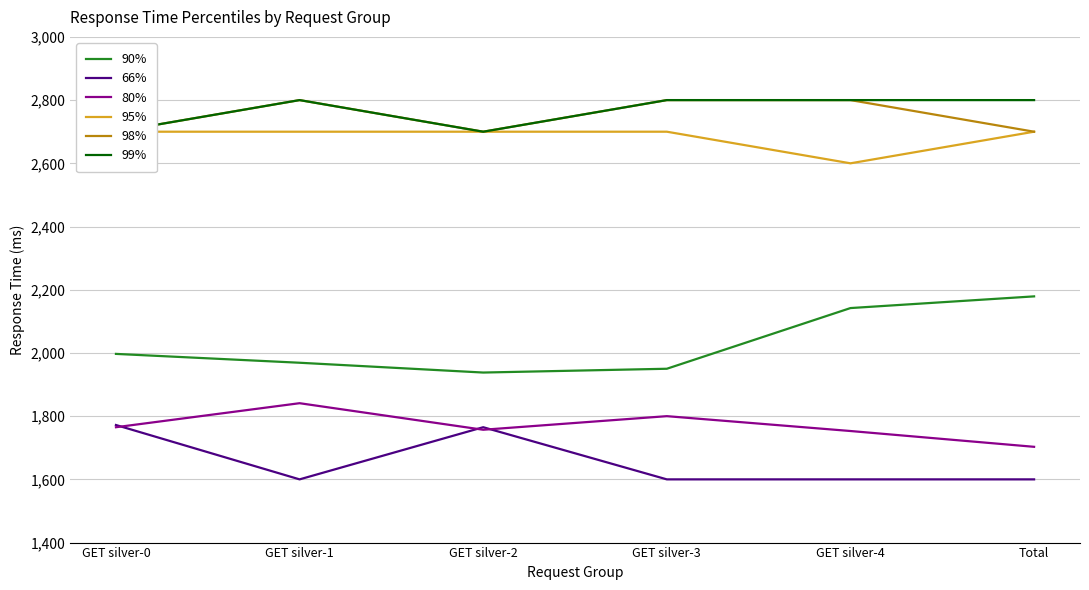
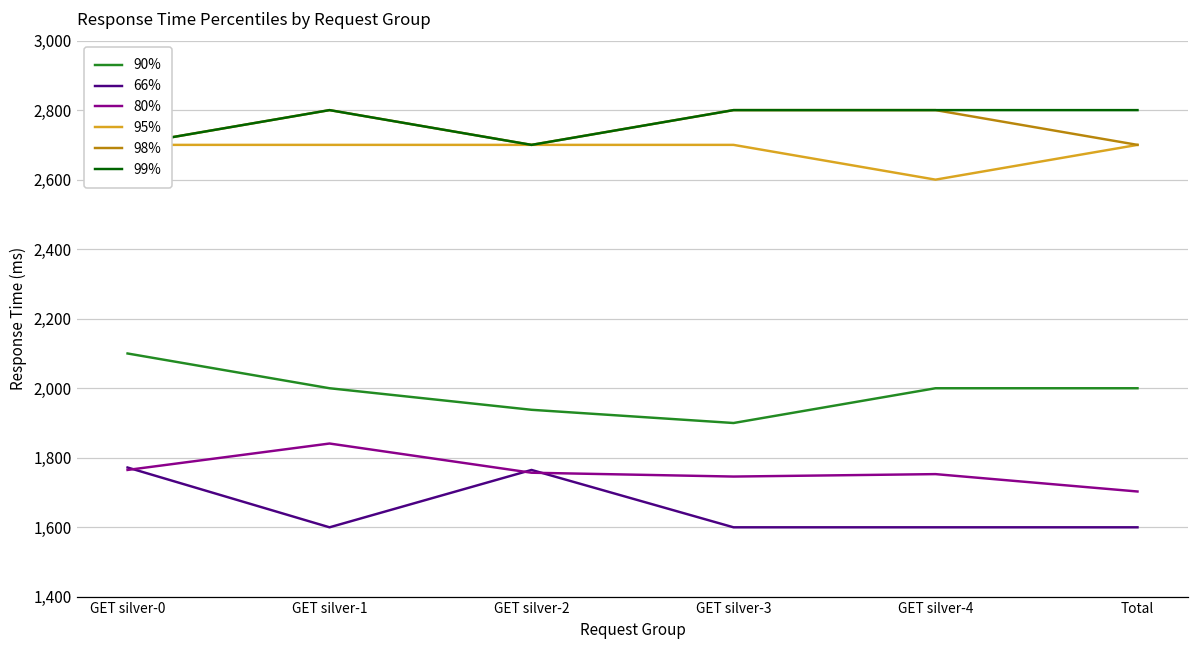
90%, GET silver-0: 2,000 -> 2,100
90%, GET silver-1: 1,970 -> 2,000
90%, GET silver-3: 1,950 -> 1,900
80%, GET silver-3: 1,800 -> 1,750
90%, GET silver-4: 2,140 -> 2,000
90%, Total: 2,180 -> 2,000
